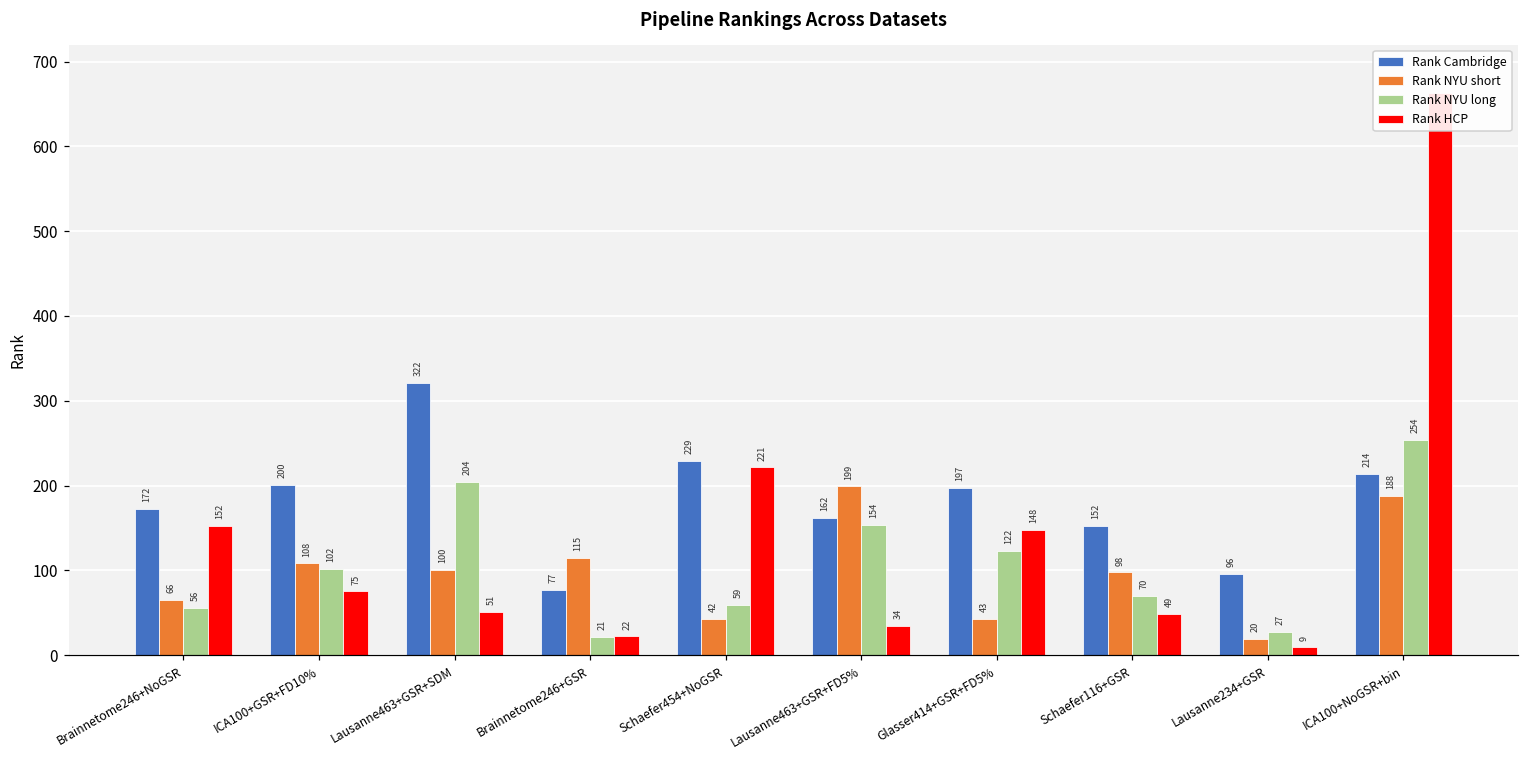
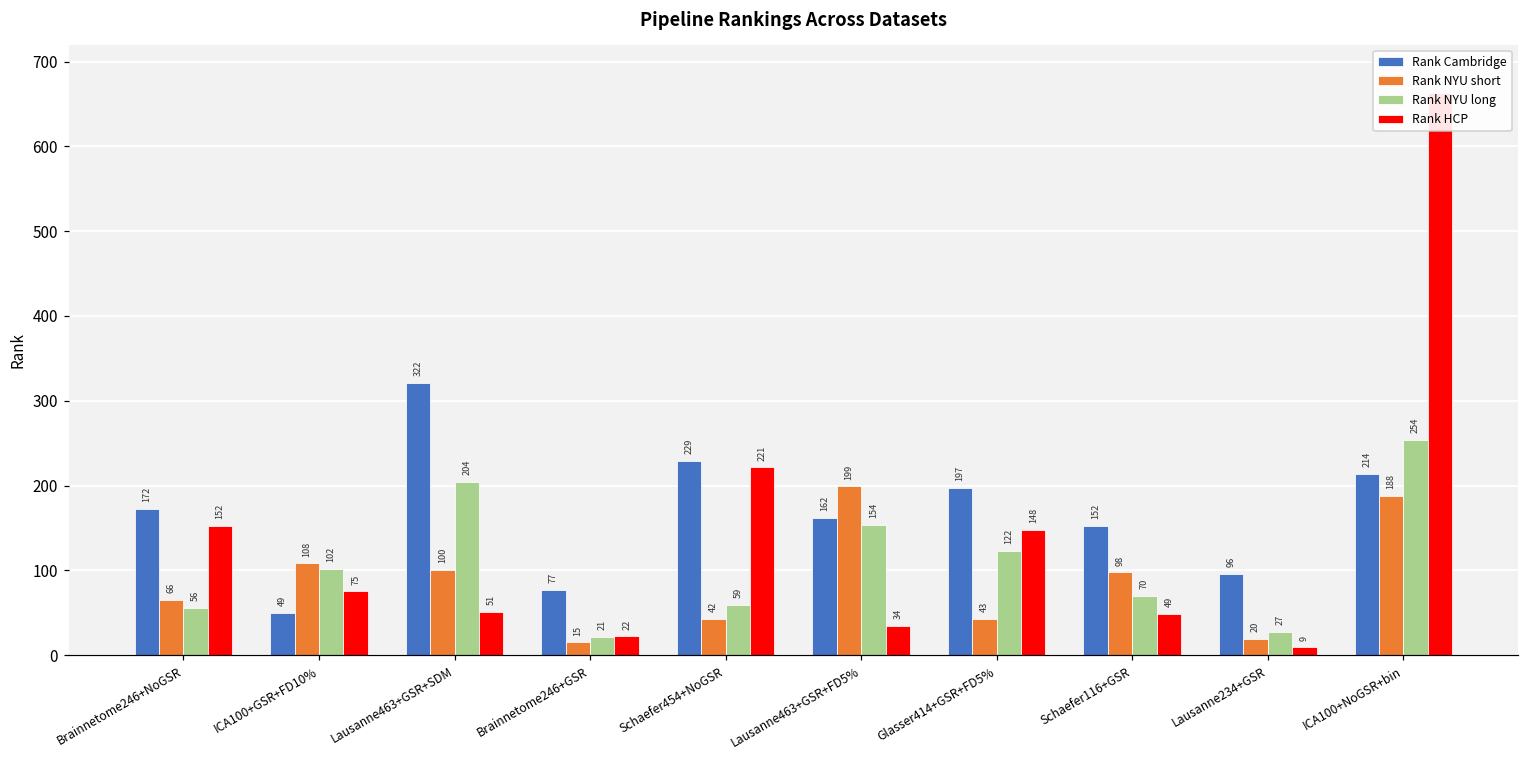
Rank Cambridge, ICA100+GSR+FD10%: 200 -> 49
Rank NYU short, Brainnetome246+GSR: 115 -> 15
